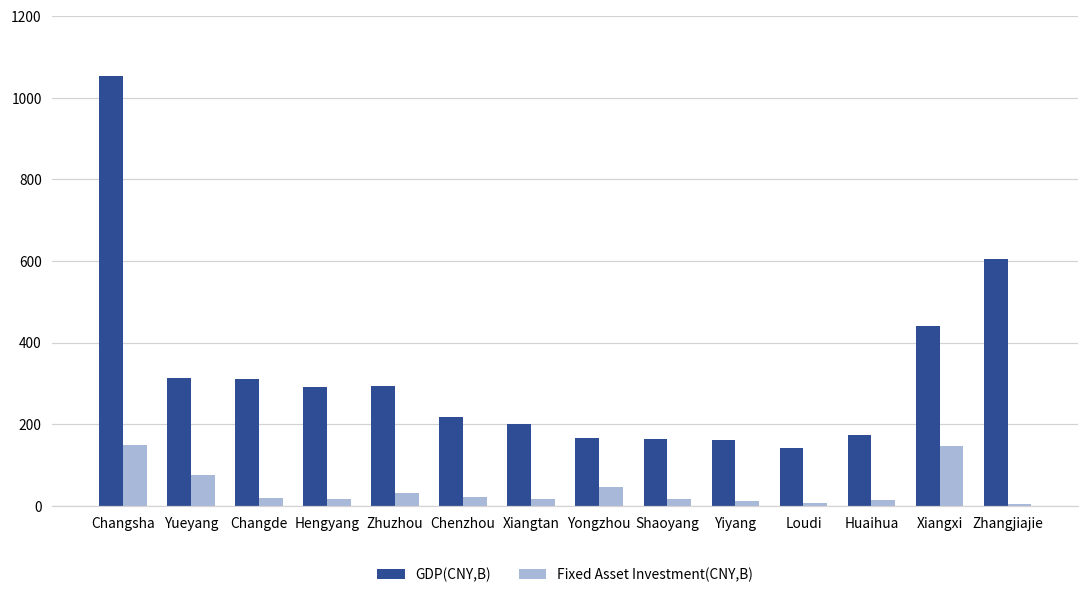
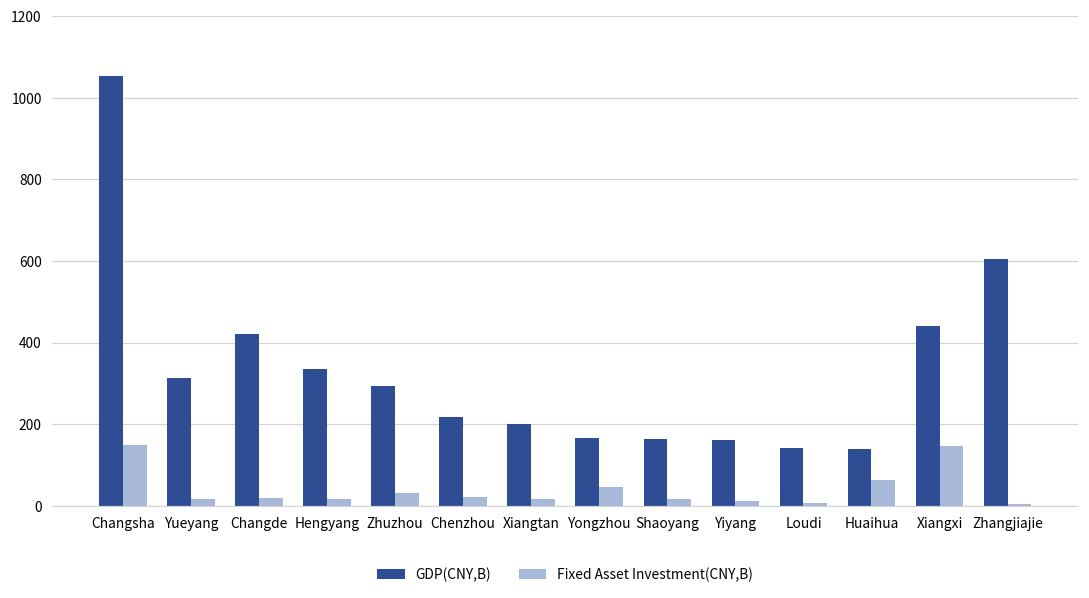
Fixed Asset Investment(CNY,B), Yueyang: 80 -> 20
GDP(CNY,B), Changde: 310 -> 420
GDP(CNY,B), Hengyang: 290 -> 330
GDP(CNY,B), Huaihua: 170 -> 140
Fixed Asset Investment(CNY,B), Huaihua: 10 -> 60
